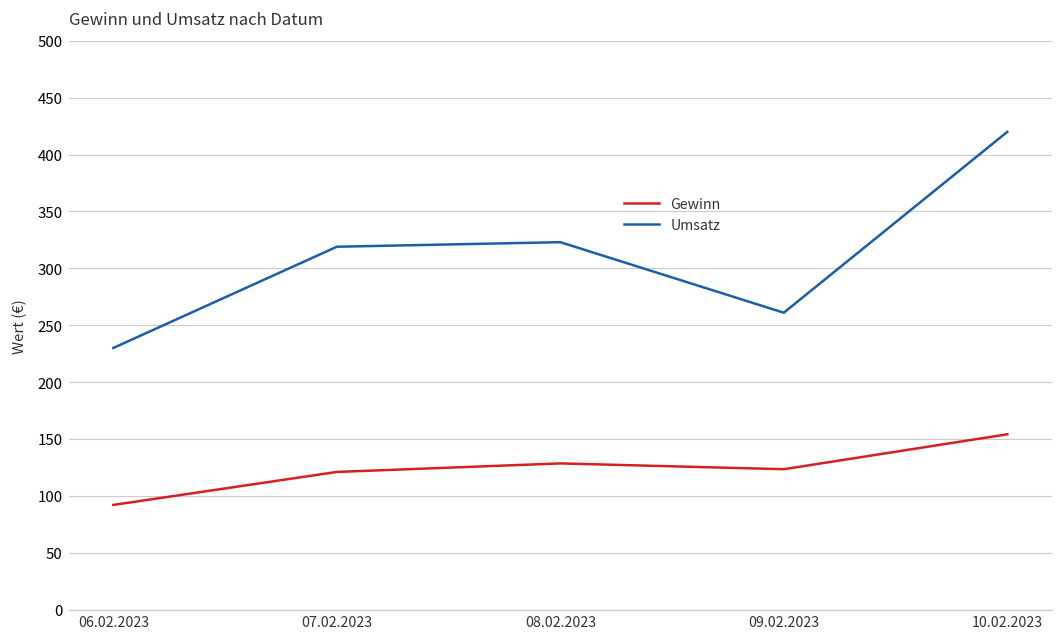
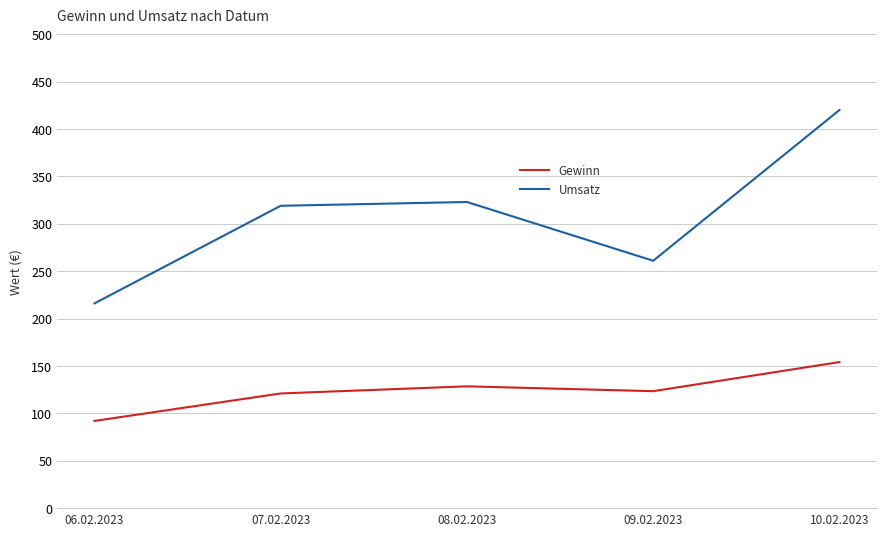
Umsatz, 06.02.2023: 230 -> 220
